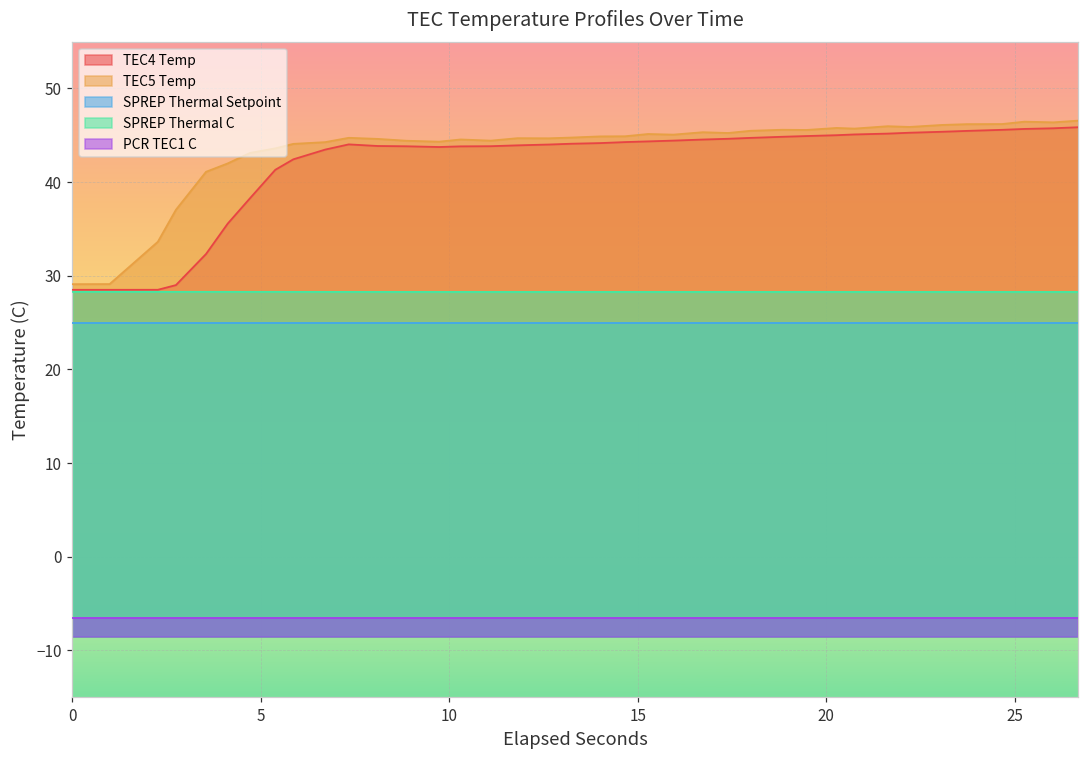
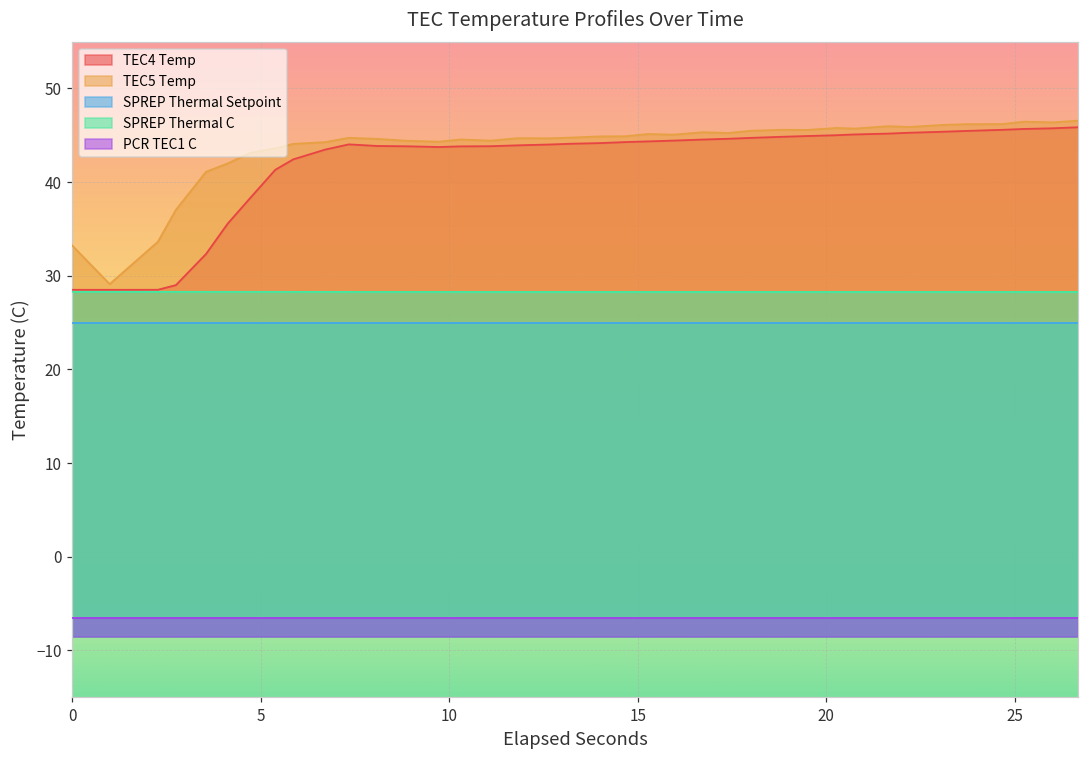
TEC5 Temp, 0: 29 -> 33
